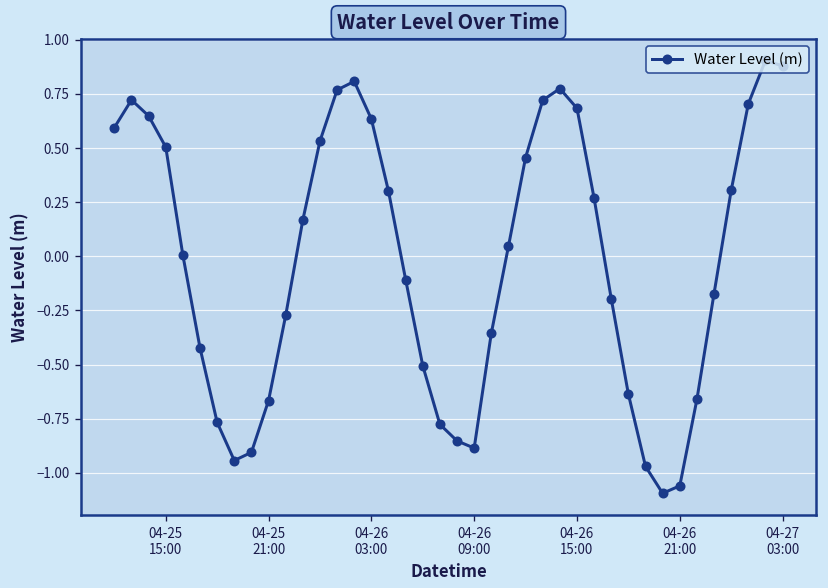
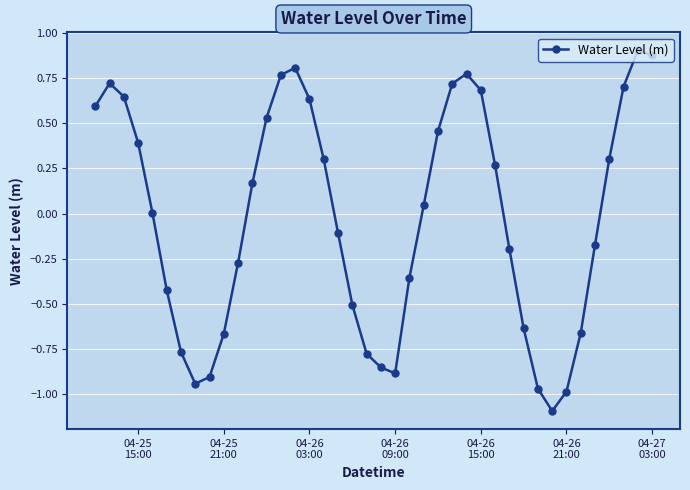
04-25 15:00: 0.50 -> 0.39
04-26 21:00: -1.06 -> -0.99
